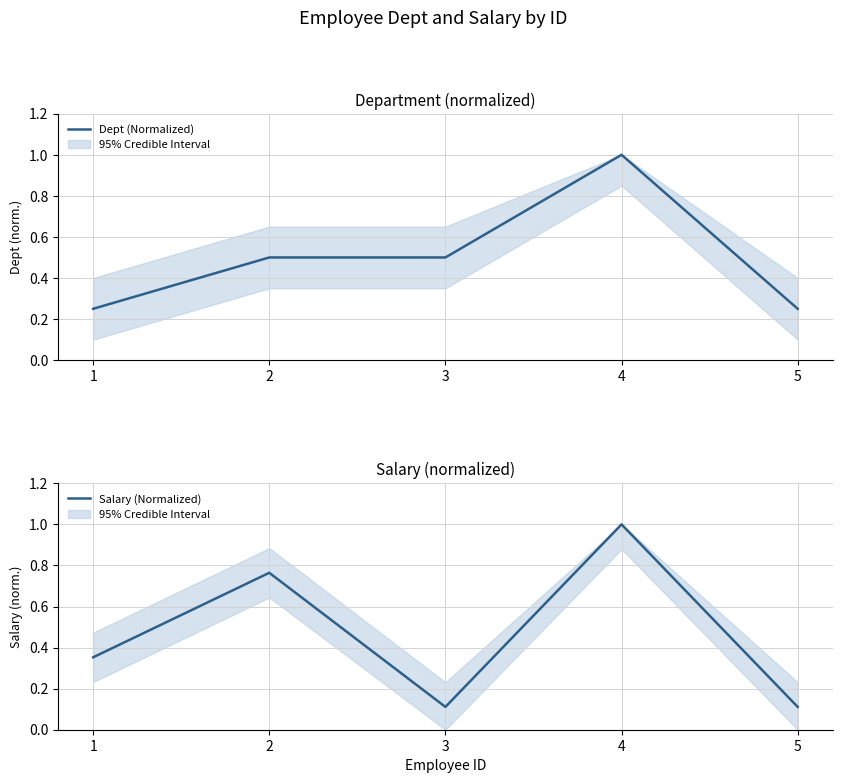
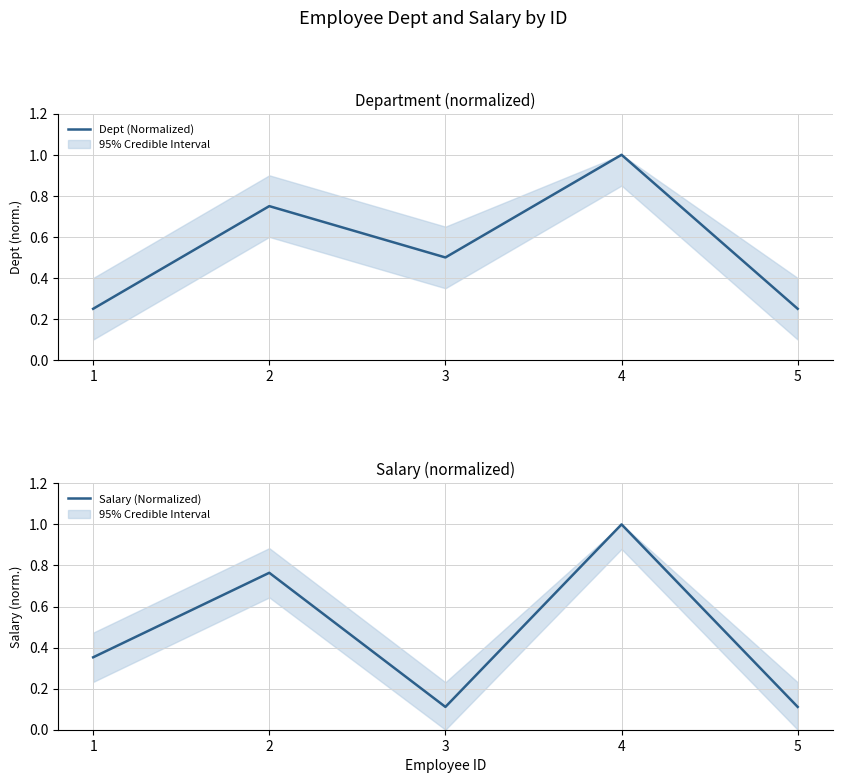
Department (normalized), Dept (Normalized), 2: 0.50 -> 0.75
